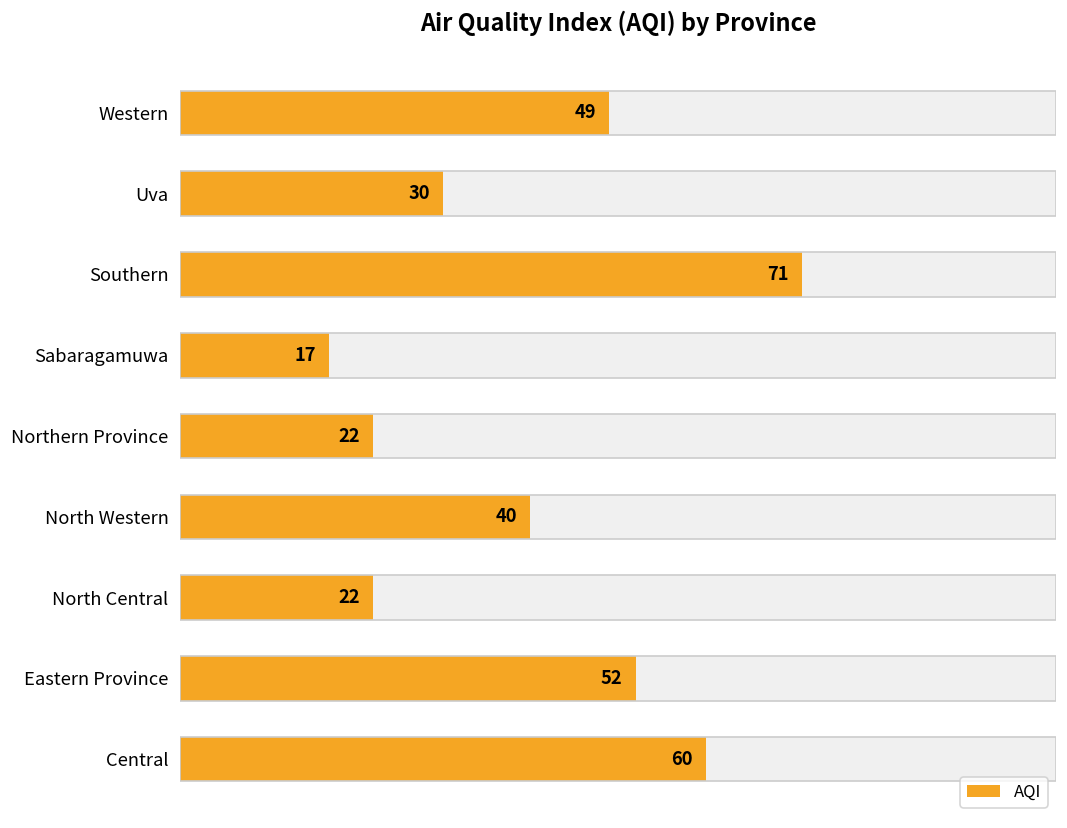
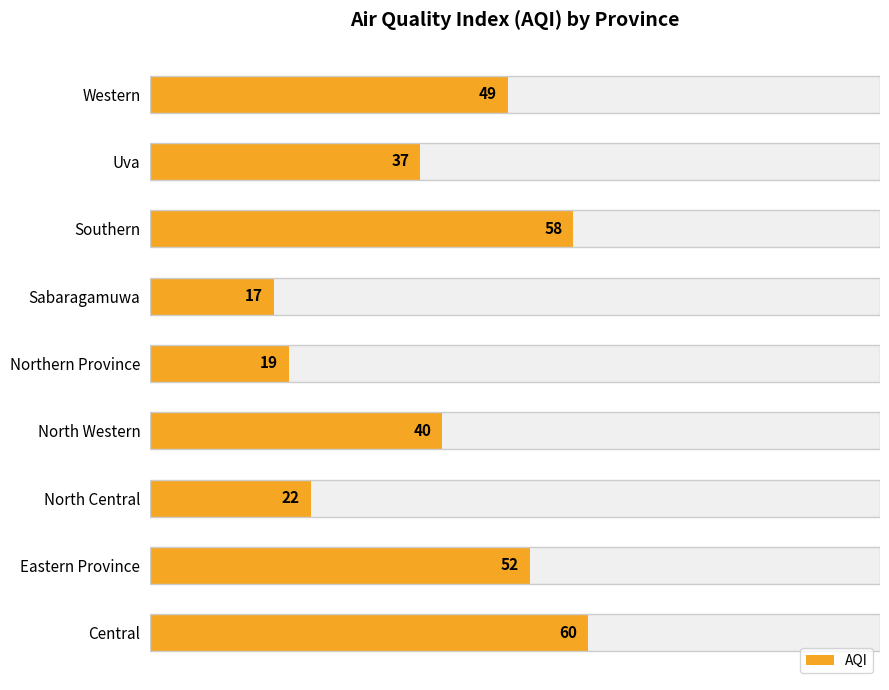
AQI, Uva: 30 -> 37
AQI, Southern: 71 -> 58
AQI, Northern Province: 22 -> 19
